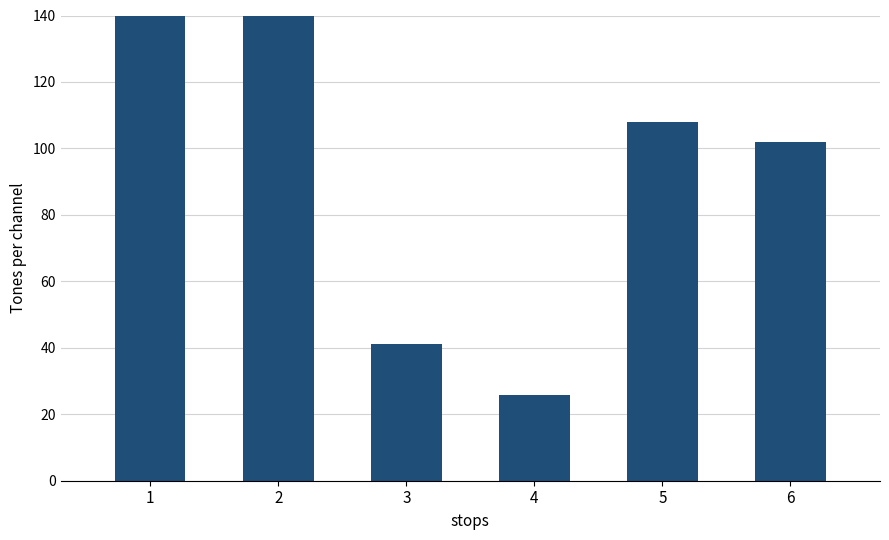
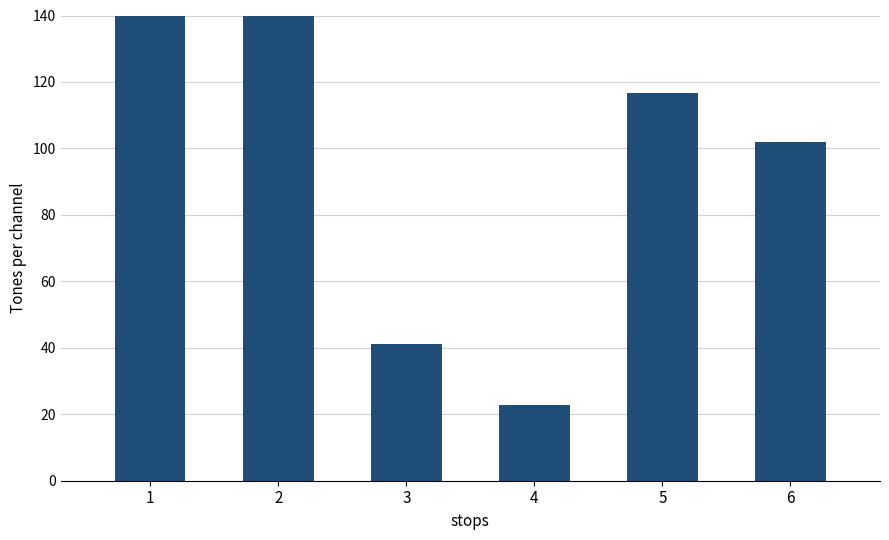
4: 26 -> 23
5: 108 -> 117
